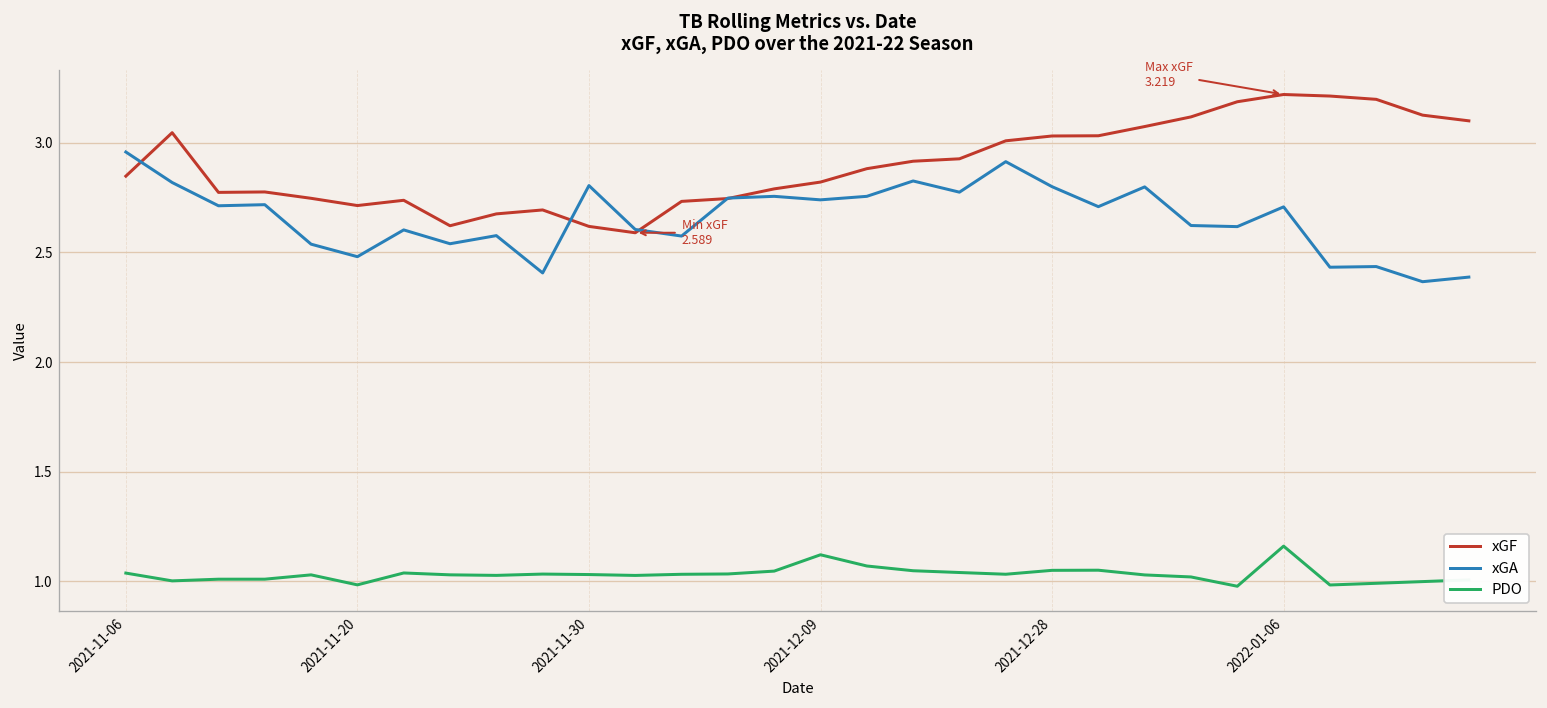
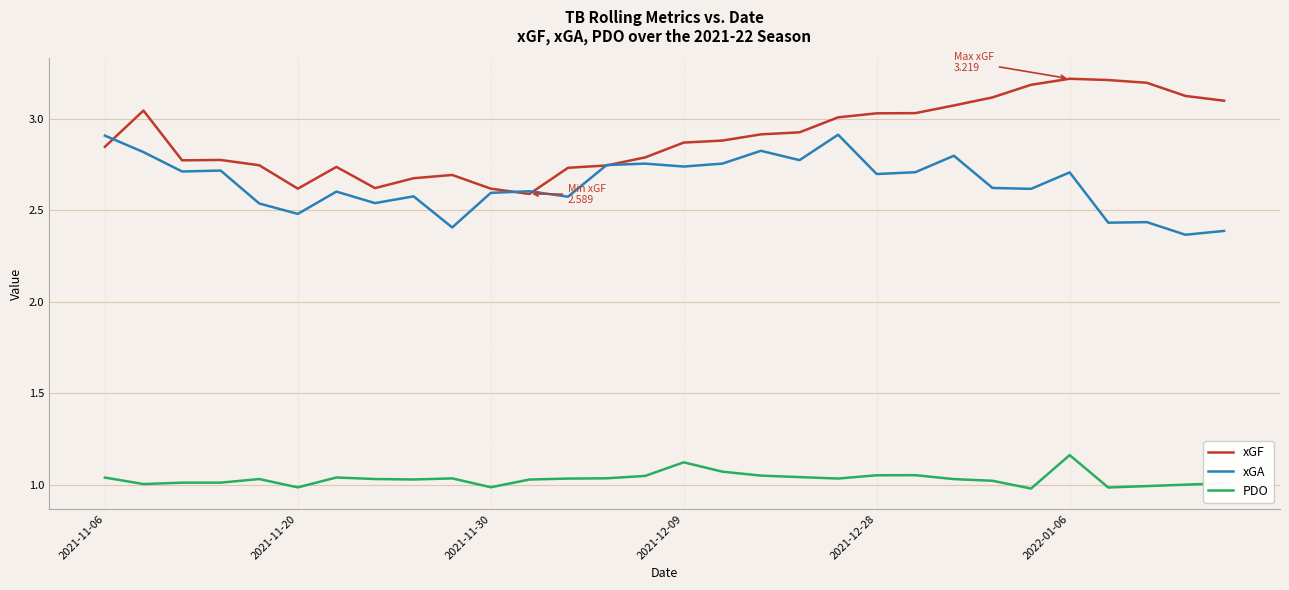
xGA, 2021-11-06: 2.96 -> 2.91
xGF, 2021-11-20: 2.71 -> 2.62
xGA, 2021-11-30: 2.80 -> 2.60
PDO, 2021-11-30: 1.03 -> 0.99
xGF, 2021-12-09: 2.82 -> 2.87
xGA, 2021-12-28: 2.80 -> 2.70
